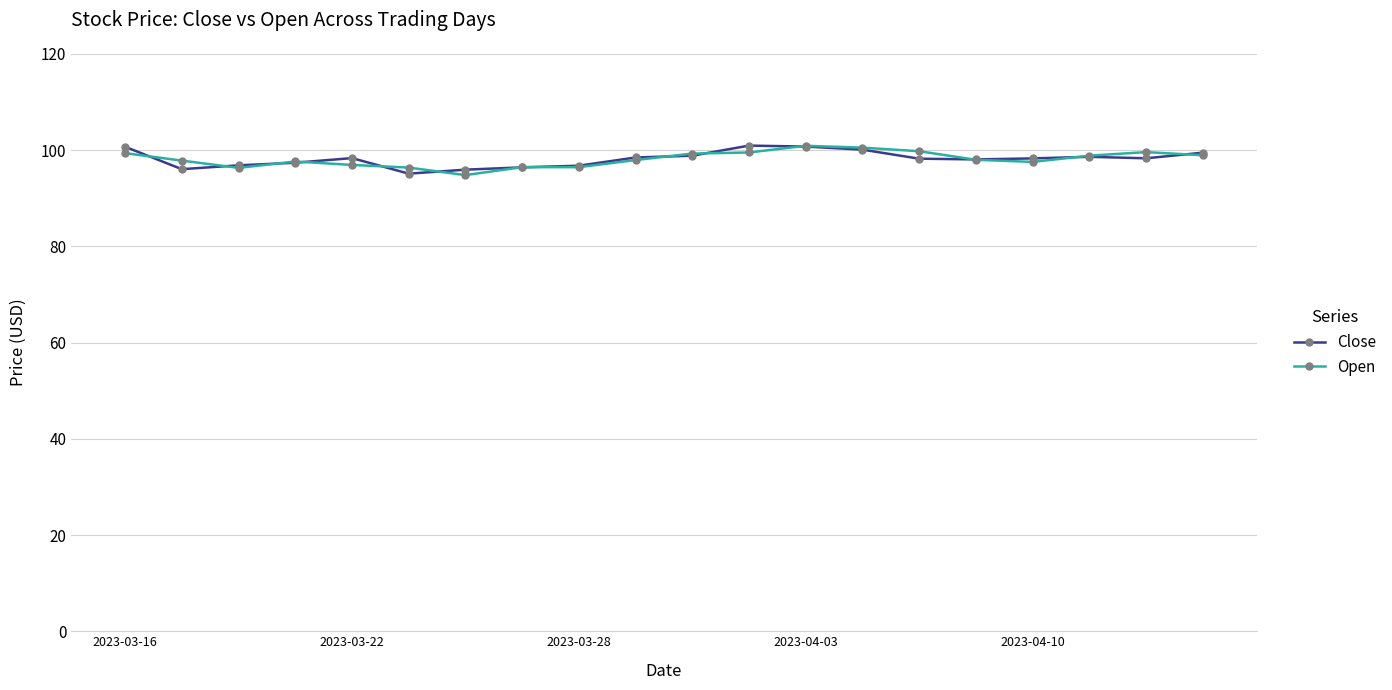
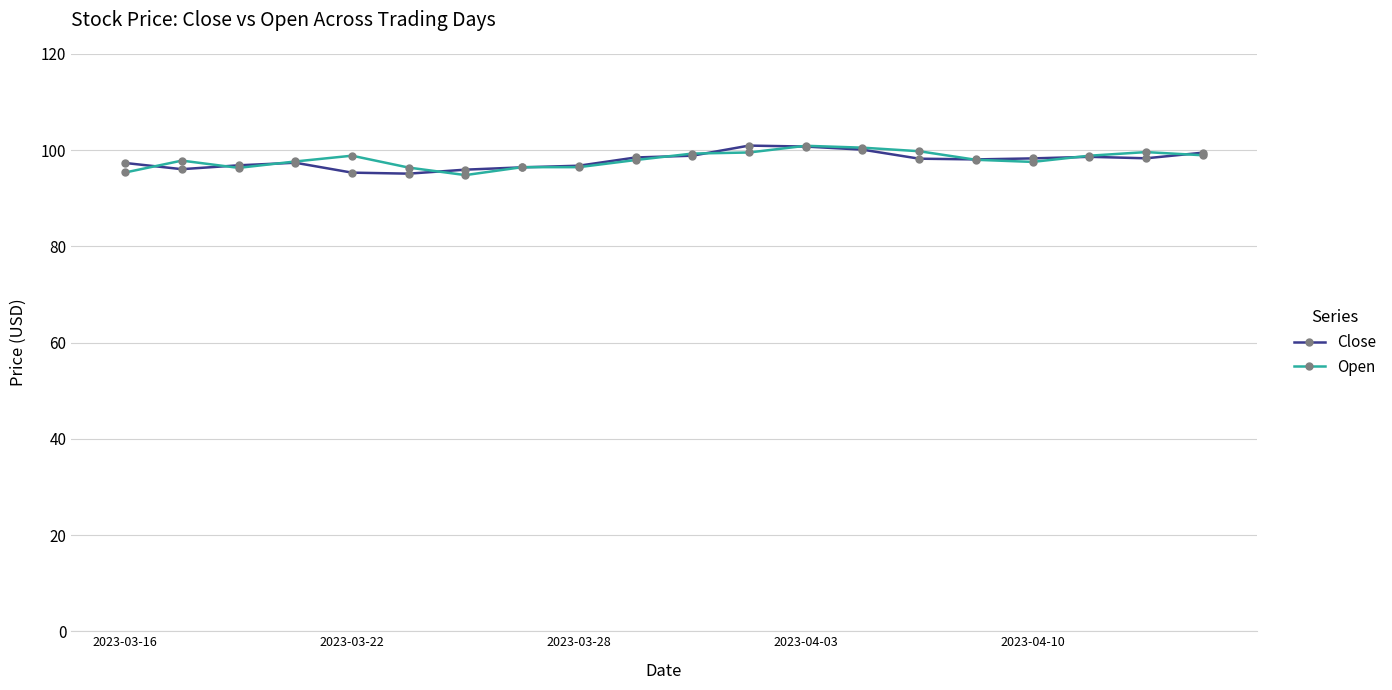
Close, 2023-03-16: 101 -> 97
Open, 2023-03-16: 99 -> 95
Close, 2023-03-22: 98 -> 95
Open, 2023-03-22: 97 -> 99
